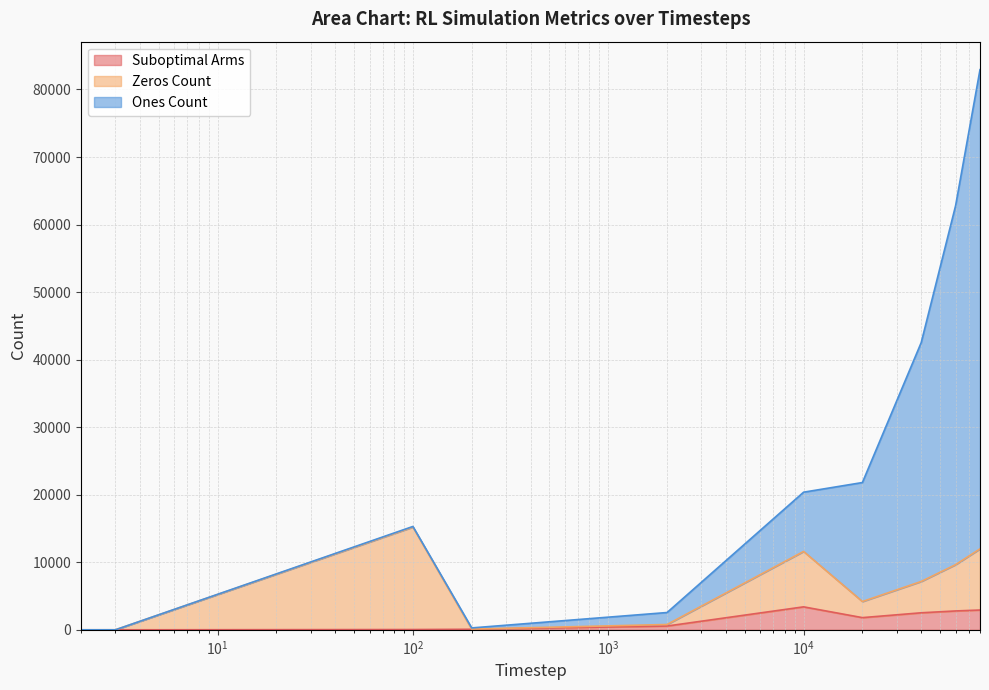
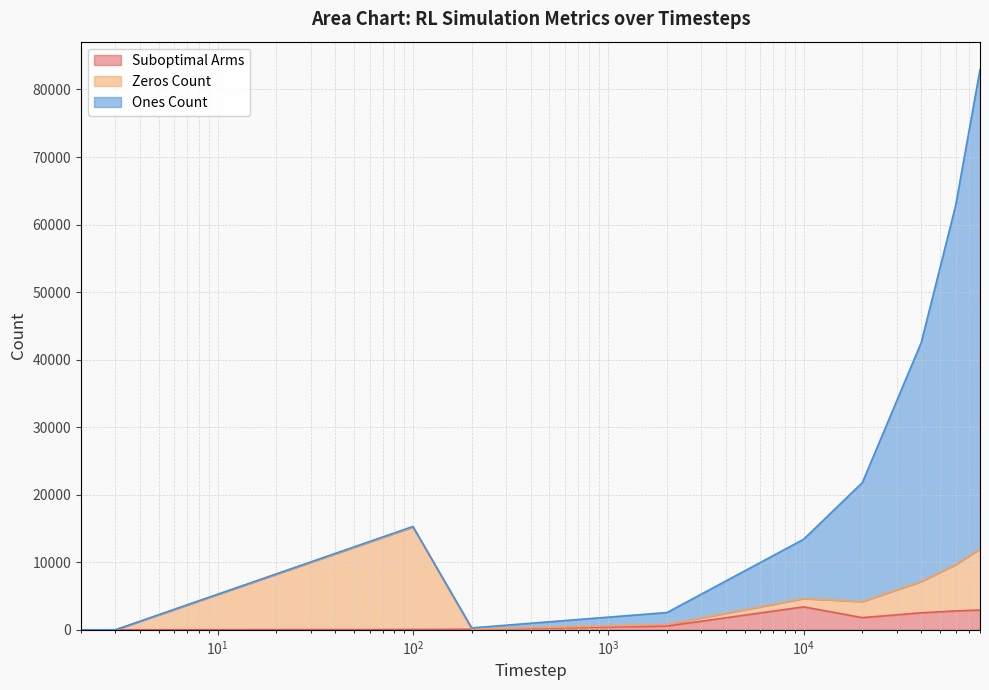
Zeros Count, 10^4: 8000 -> 1000
